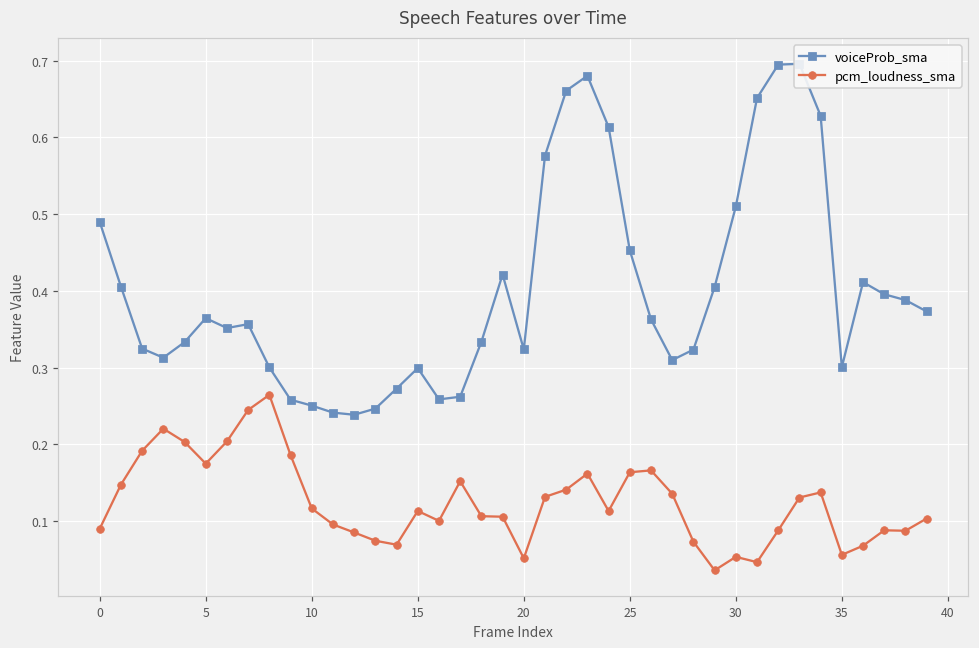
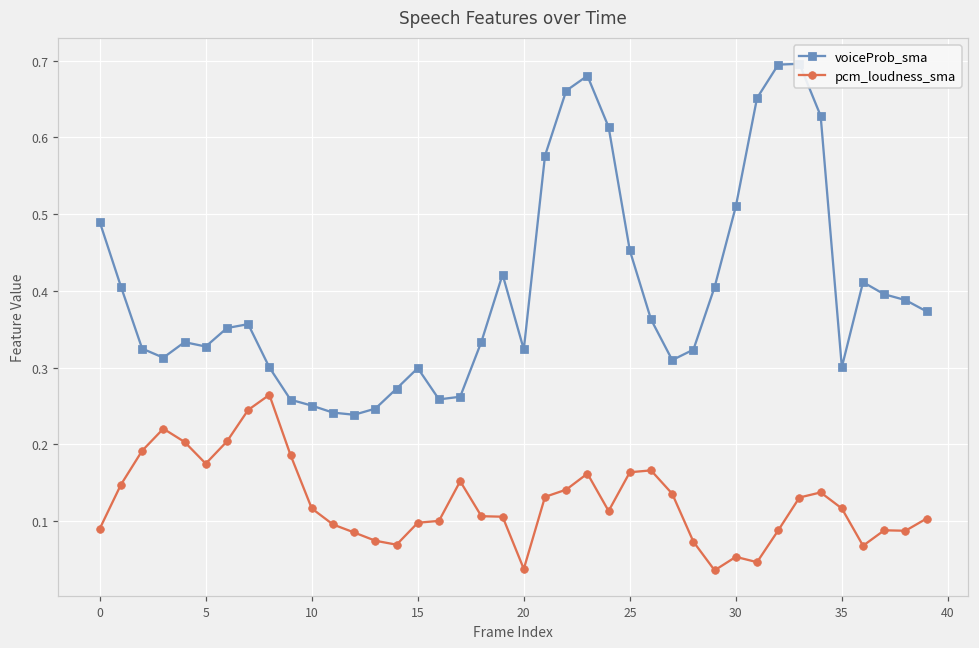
voiceProb_sma, 5: 0.36 -> 0.33
pcm_loudness_sma, 15: 0.11 -> 0.10
pcm_loudness_sma, 20: 0.05 -> 0.04
pcm_loudness_sma, 35: 0.06 -> 0.12
